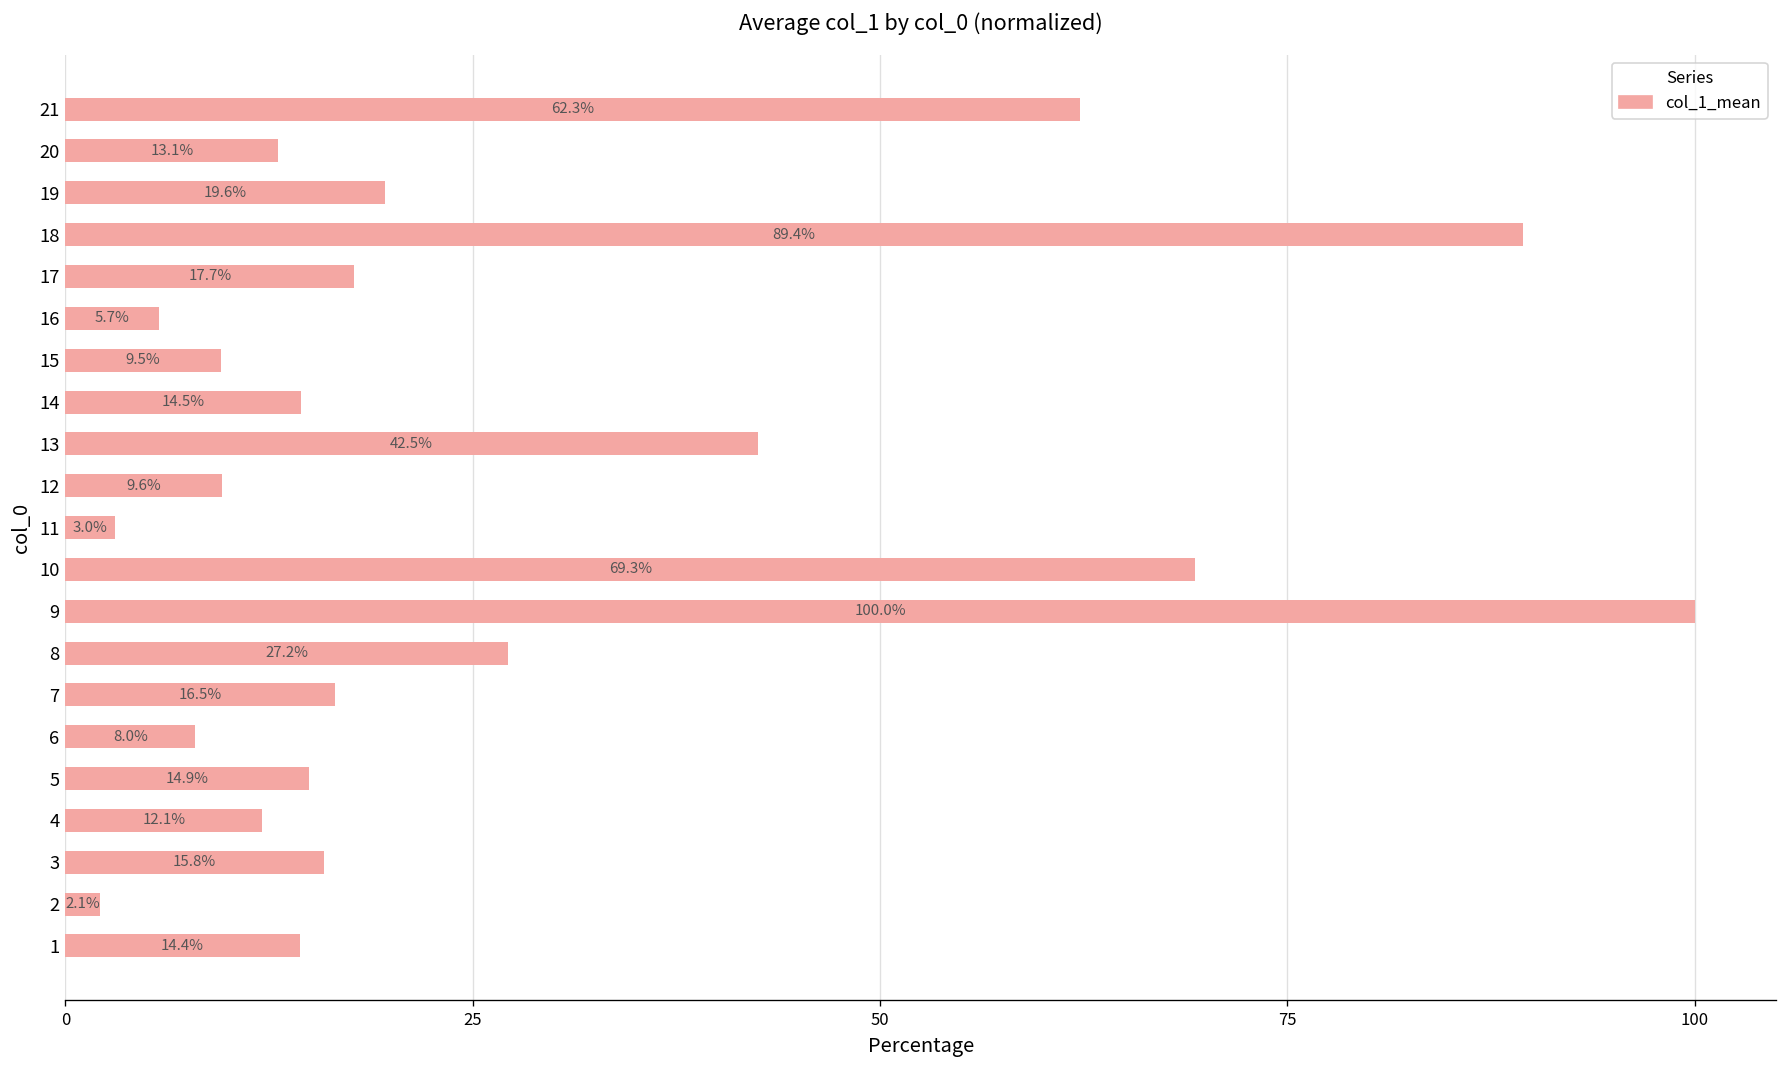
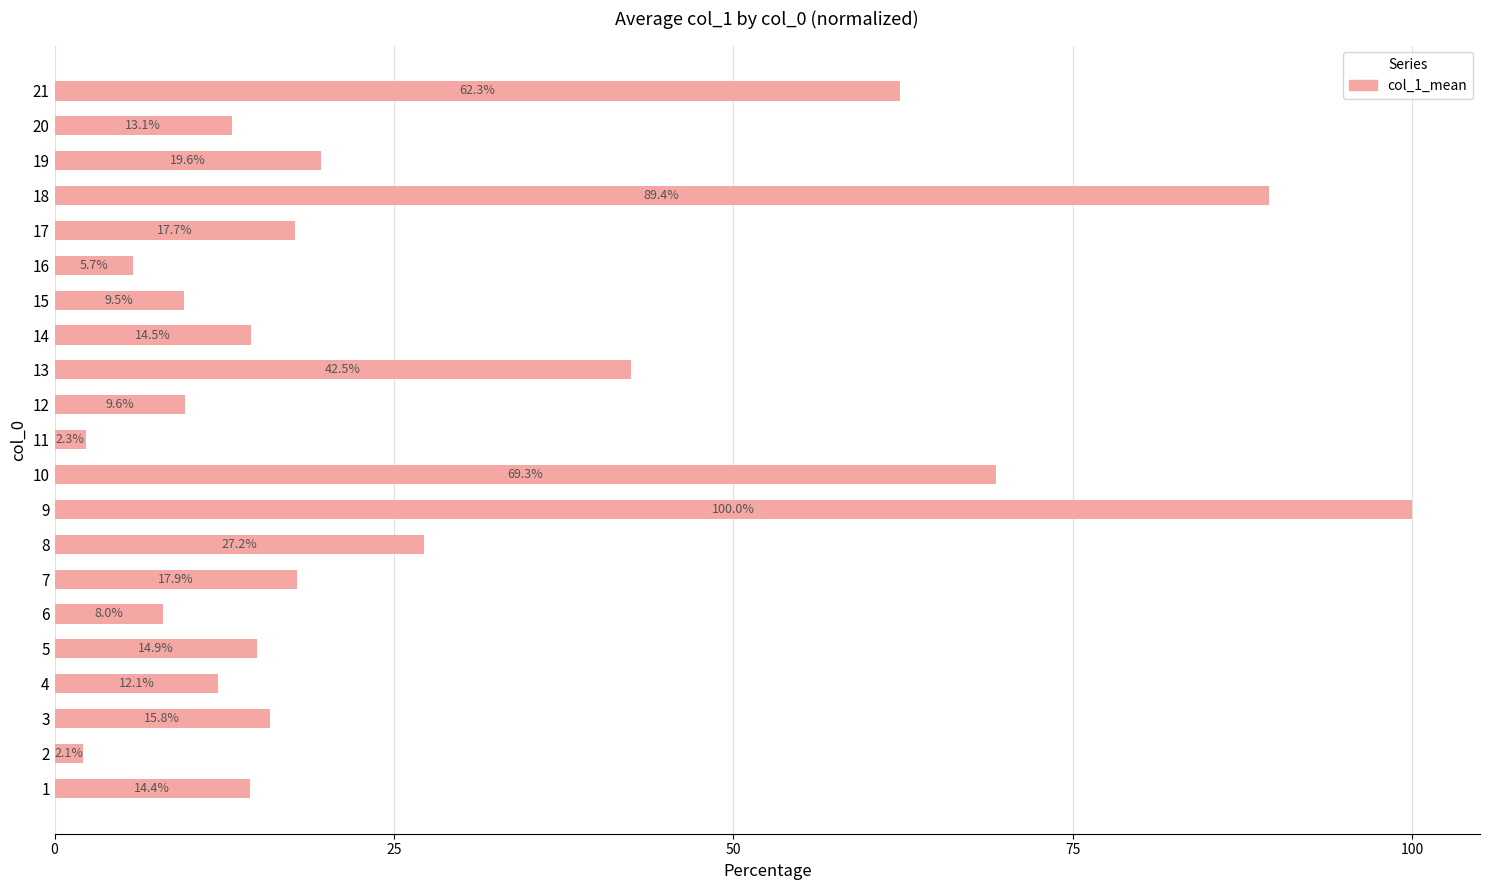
11: 3.0% -> 2.3%
7: 16.5% -> 17.9%
